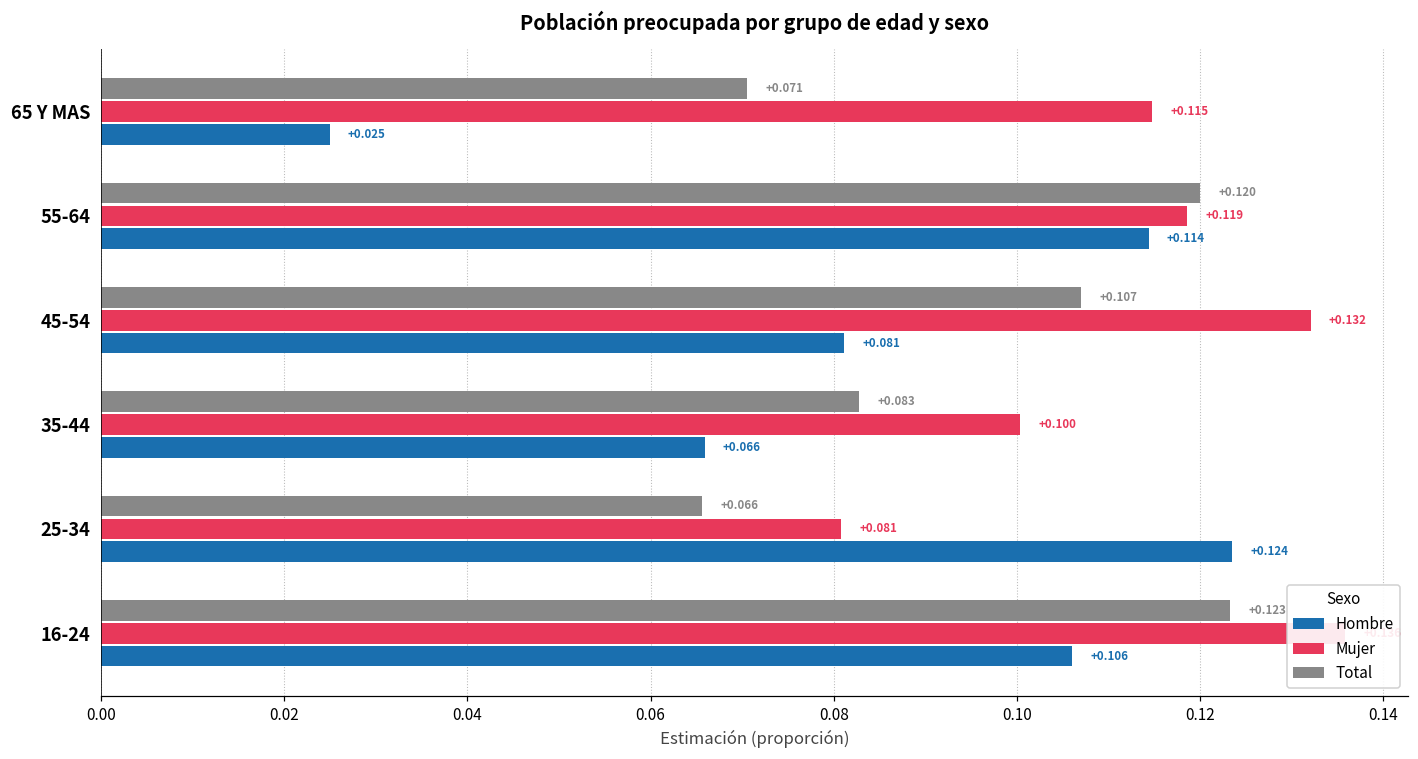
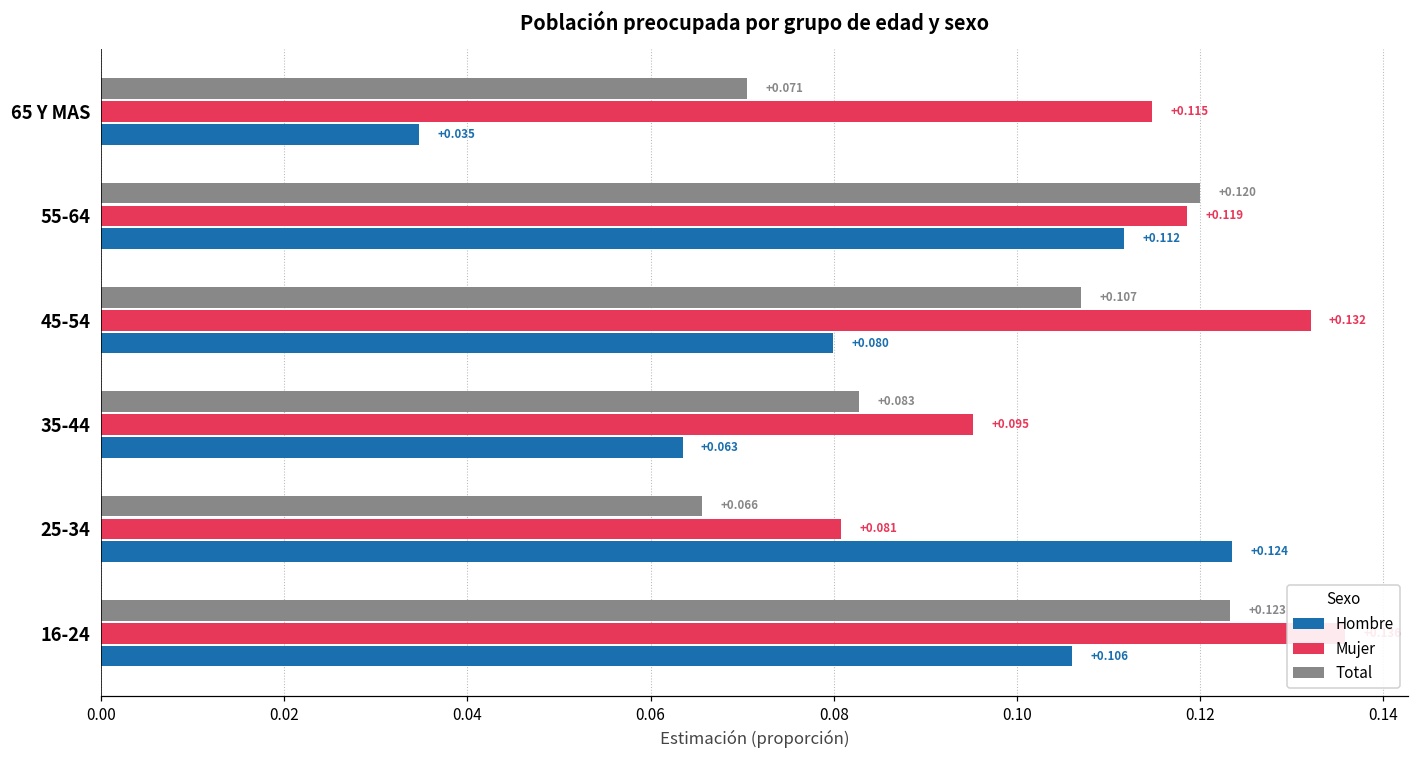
Hombre, 65 Y MAS: +0.025 -> +0.035
Hombre, 55-64: +0.114 -> +0.112
Hombre, 45-54: +0.081 -> +0.080
Mujer, 35-44: +0.100 -> +0.095
Hombre, 35-44: +0.066 -> +0.063
